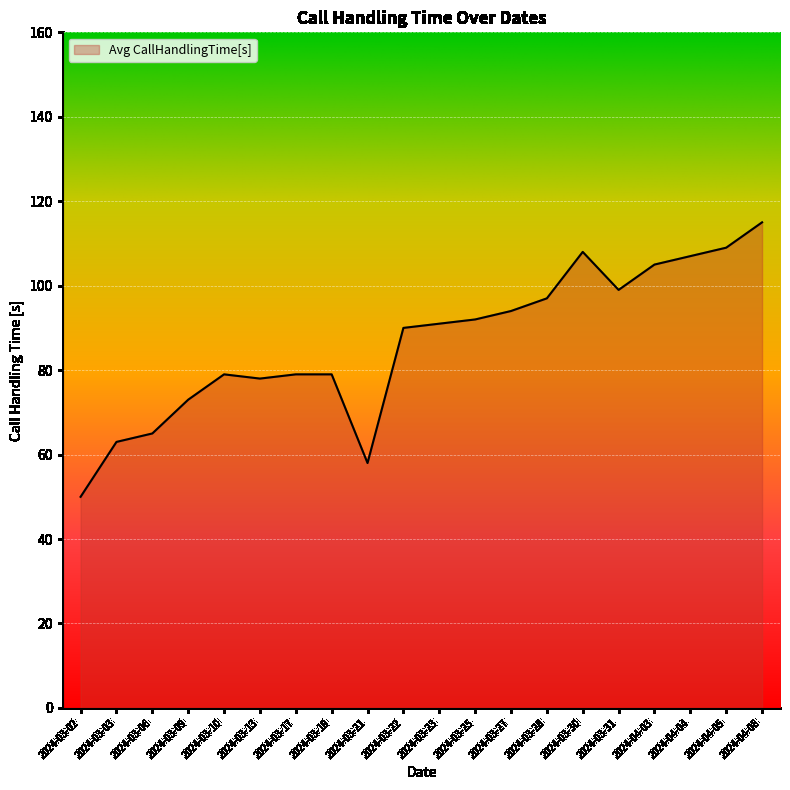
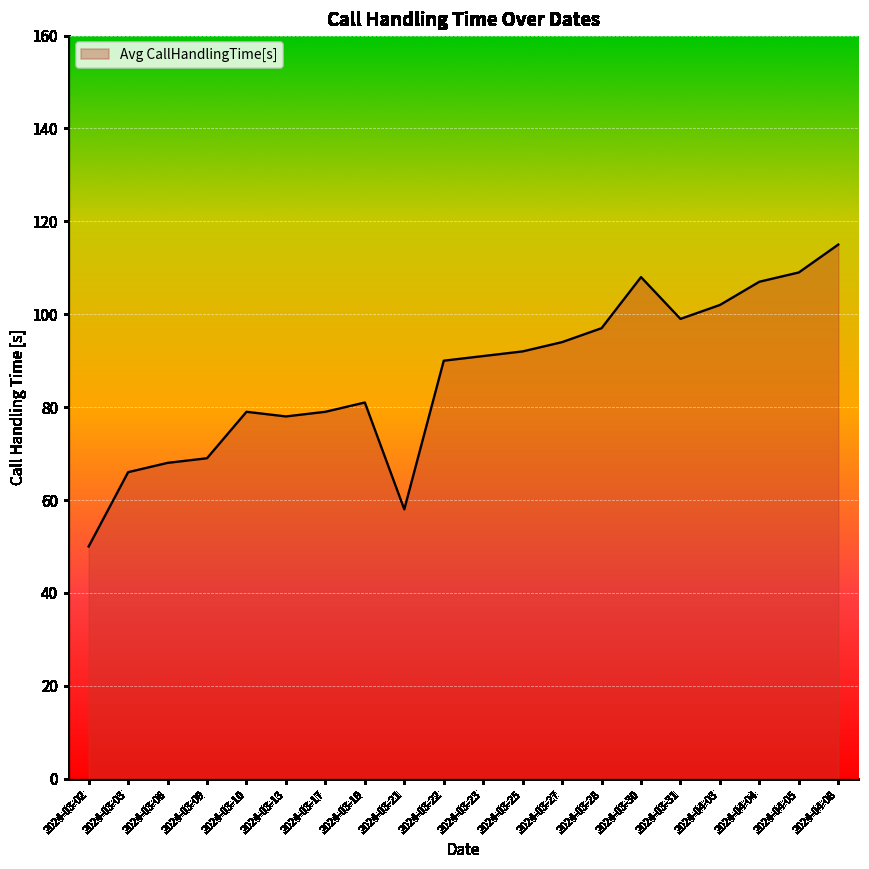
2024-03-03: 63 -> 66
2024-03-06: 65 -> 68
2024-03-09: 73 -> 69
2024-03-19: 79 -> 81
2024-04-03: 105 -> 102
